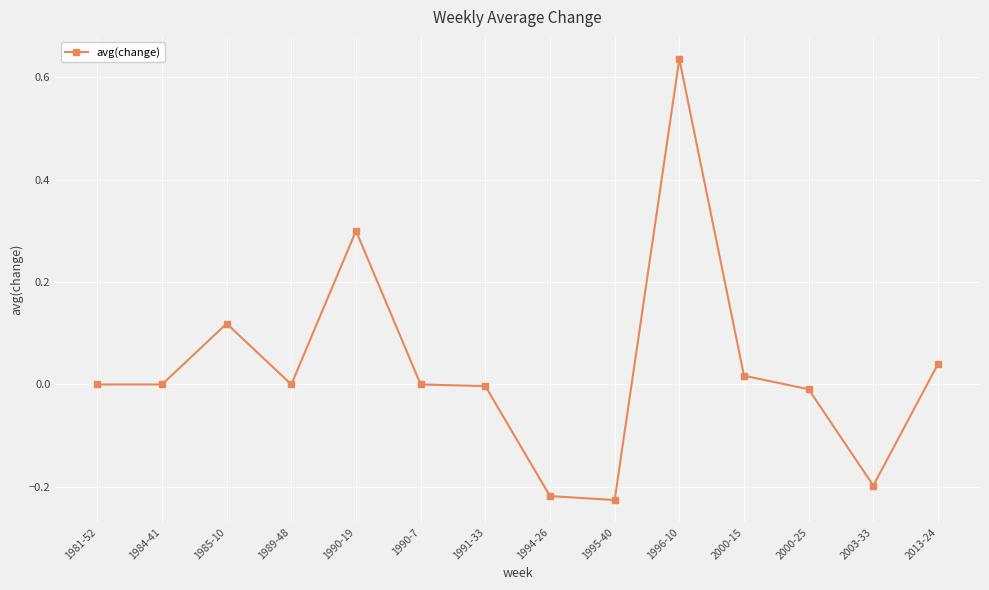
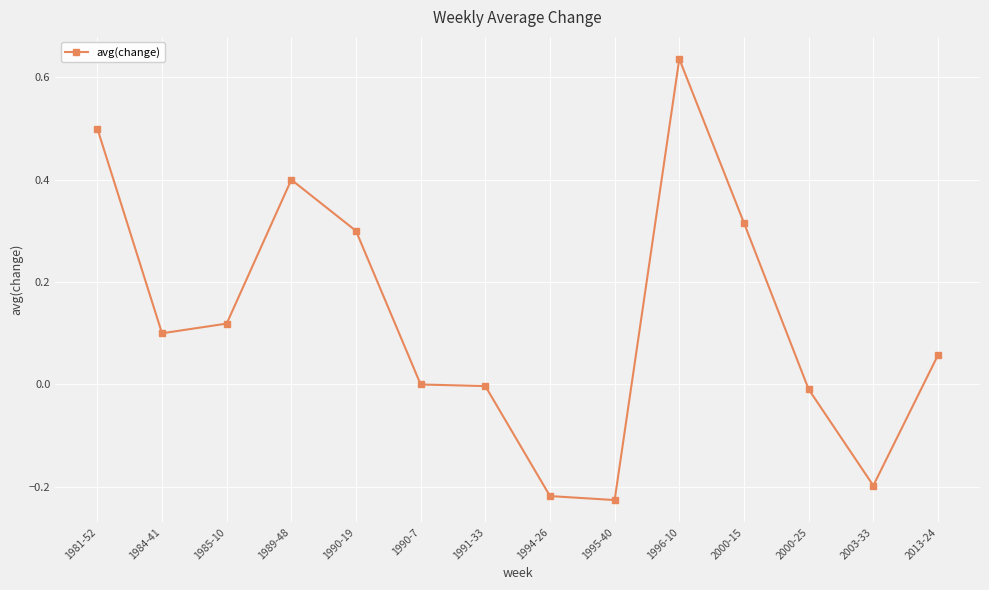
1981-52: 0.0 -> 0.5
1984-41: 0.0 -> 0.1
1989-48: 0.0 -> 0.4
2000-15: 0.02 -> 0.32
2013-24: 0.04 -> 0.06
